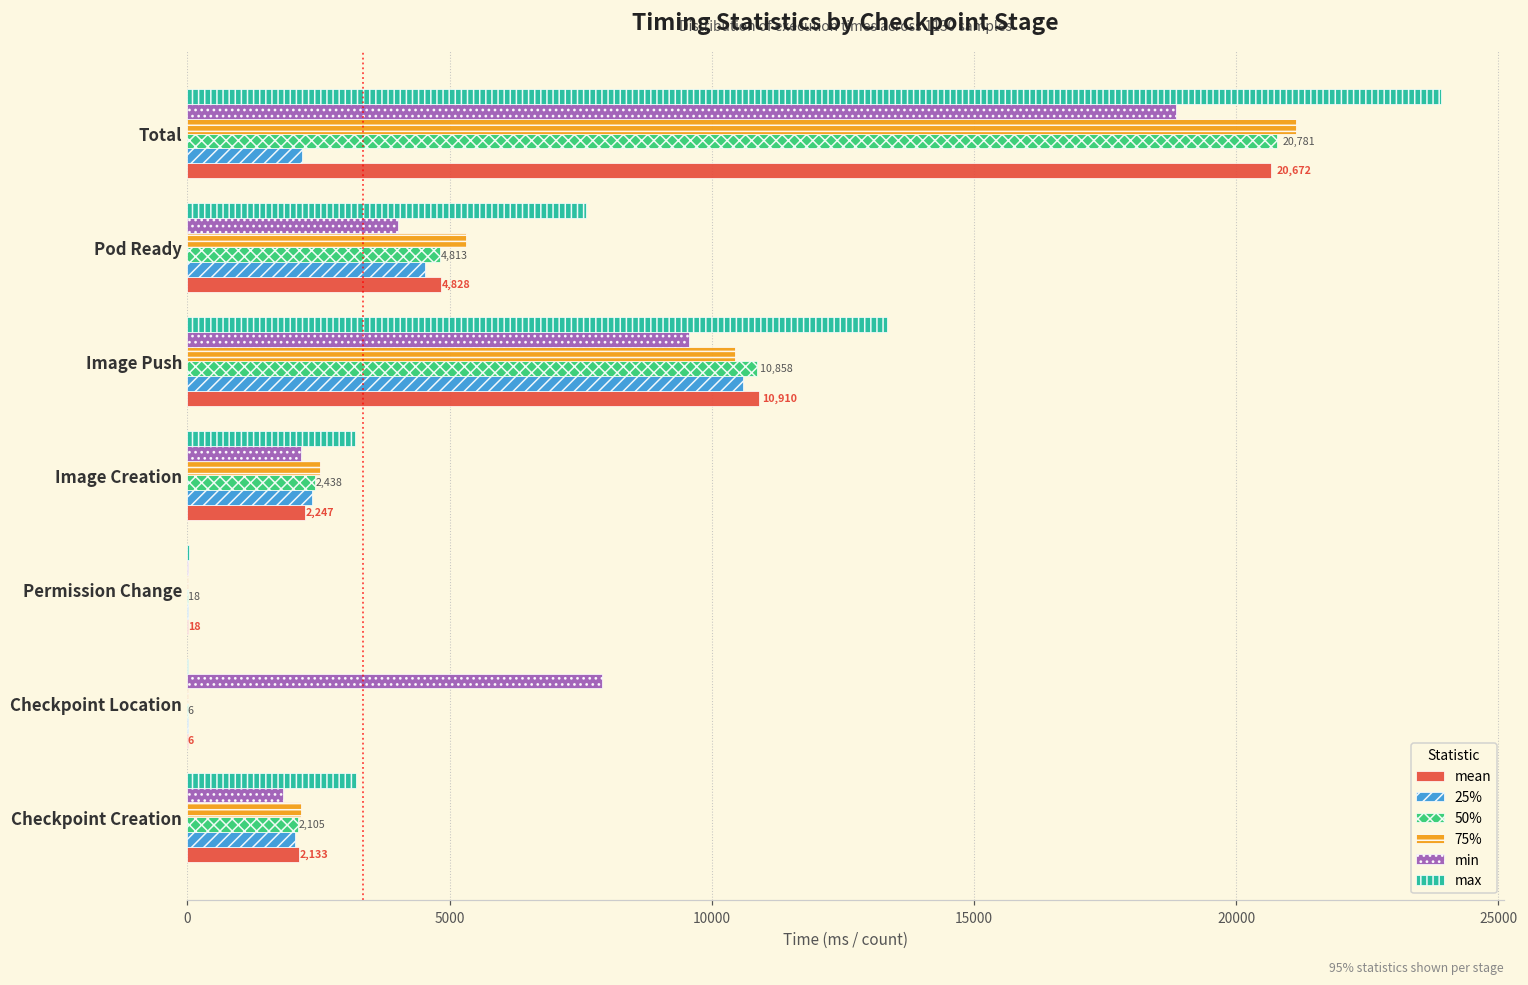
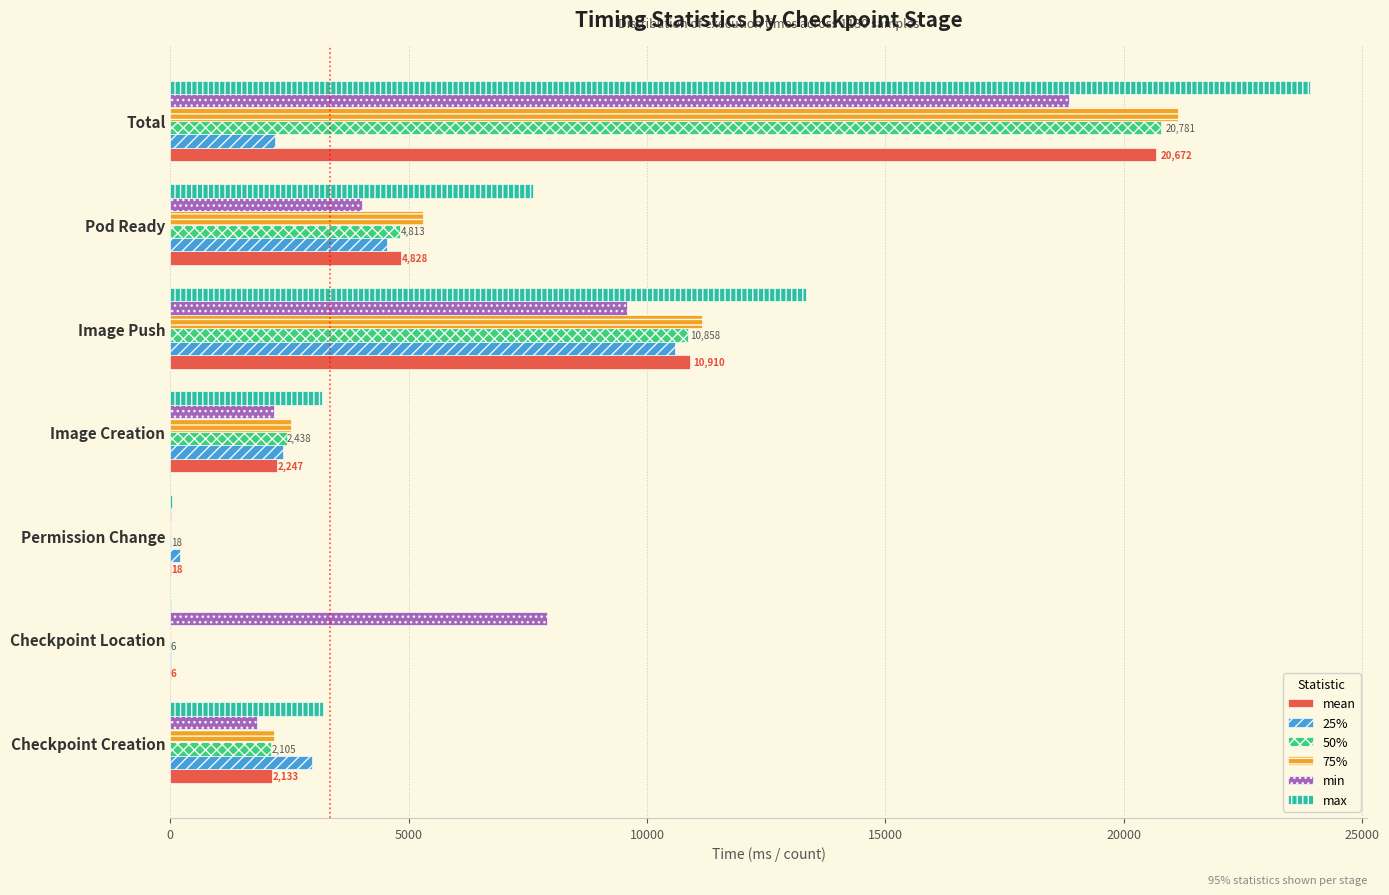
75%, Image Push: 10400 -> 11200
25%, Permission Change: 0 -> 200
25%, Checkpoint Creation: 2100 -> 3000
